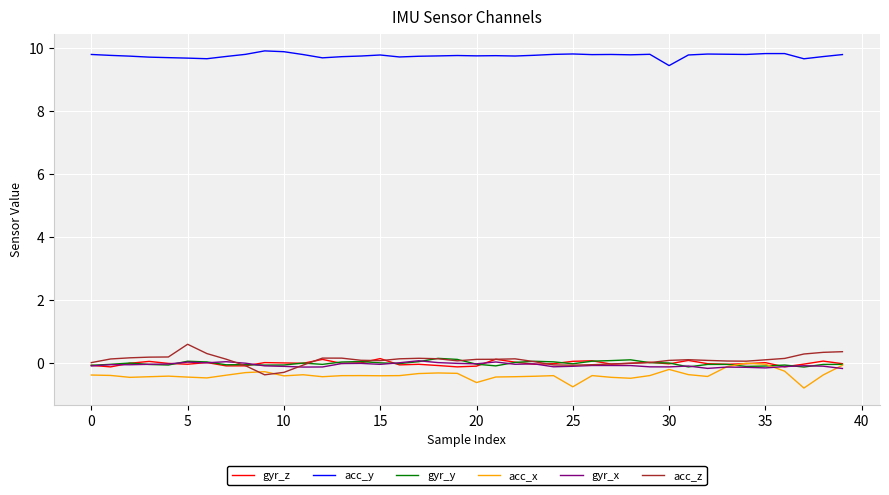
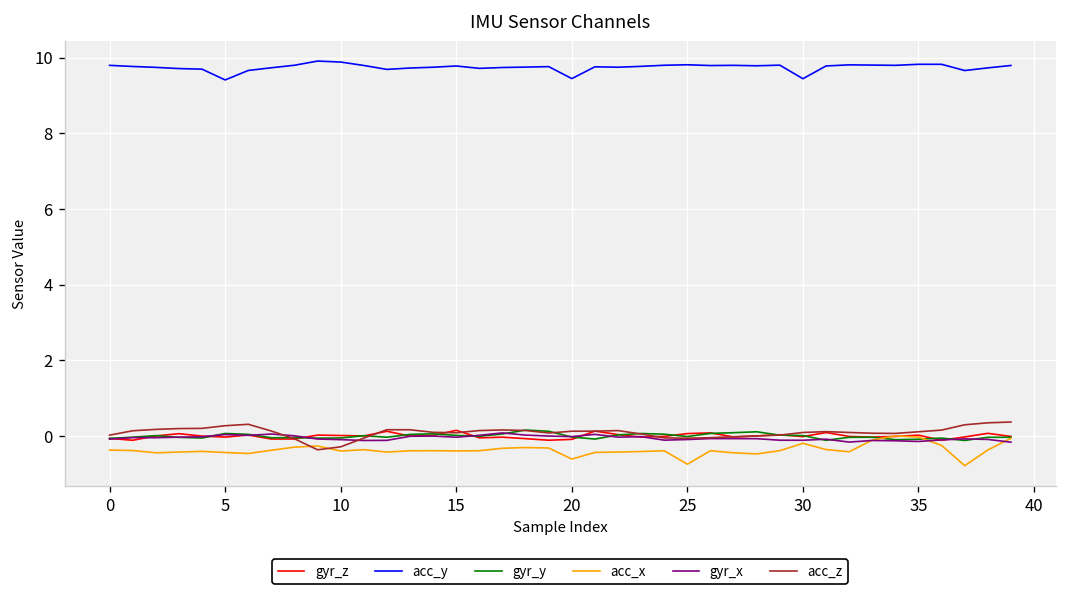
acc_y, 5: 9.7 -> 9.4
acc_z, 5: 0.6 -> 0.3
acc_y, 20: 9.8 -> 9.4
